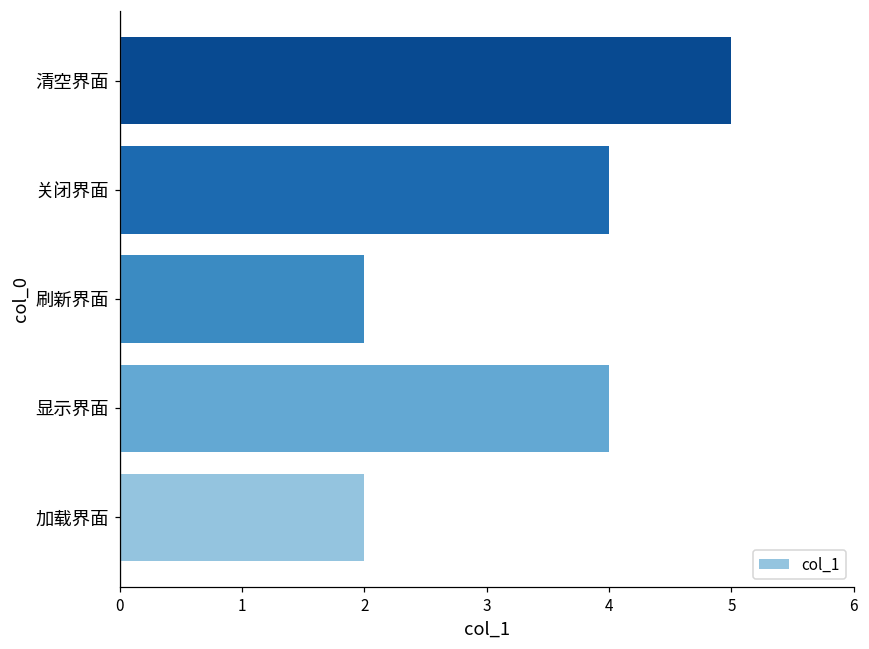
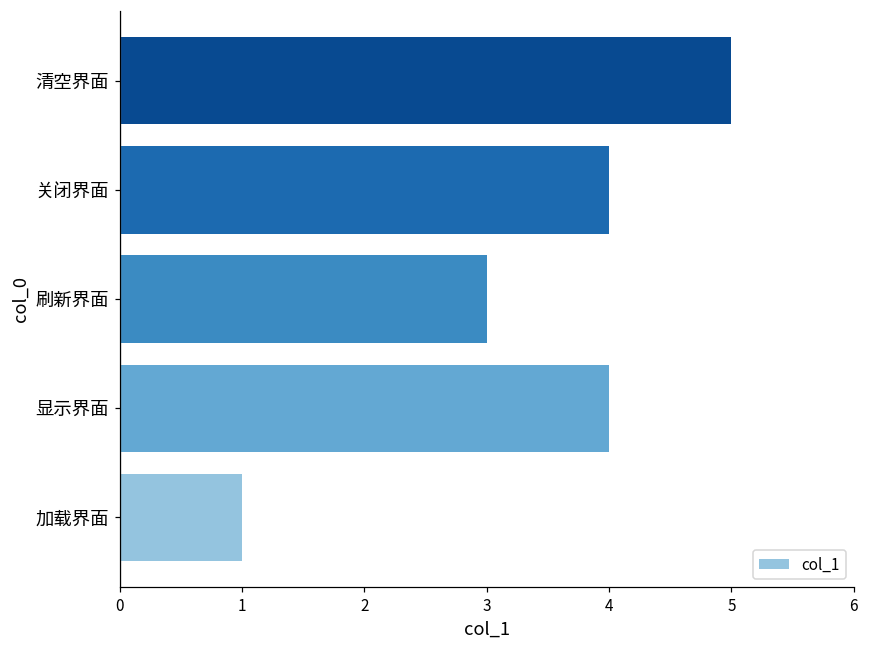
刷新界面: 2 -> 3
加载界面: 2 -> 1
